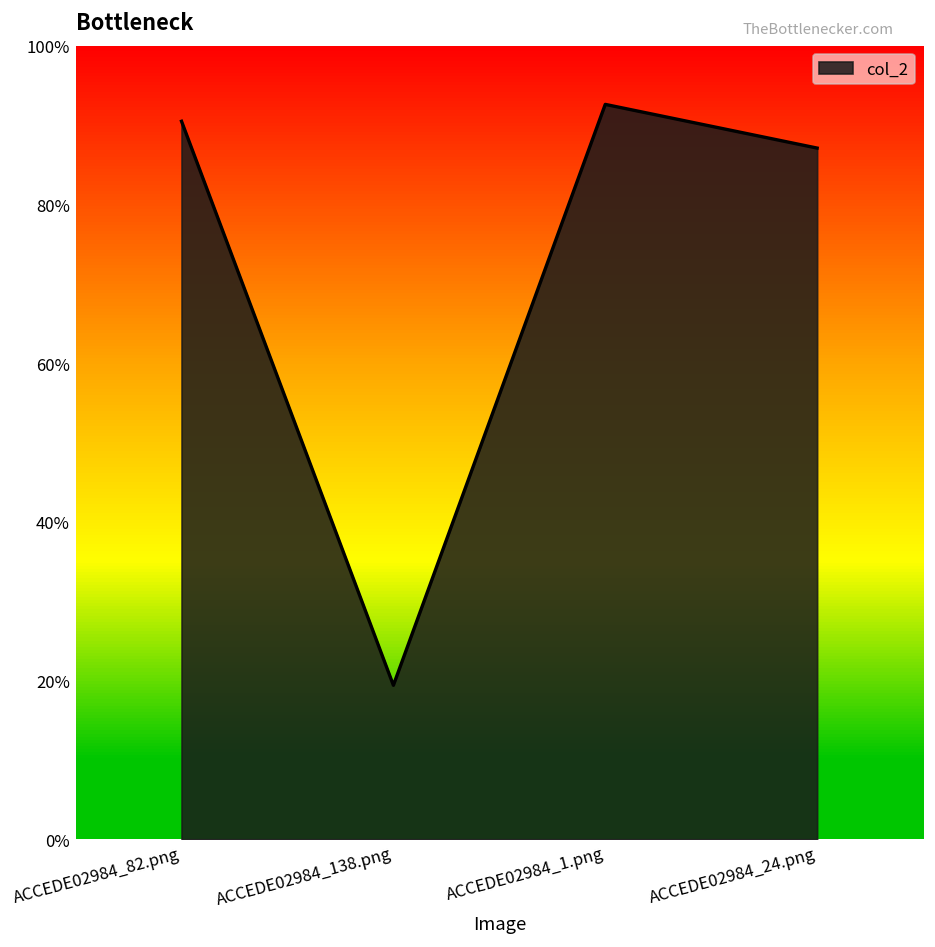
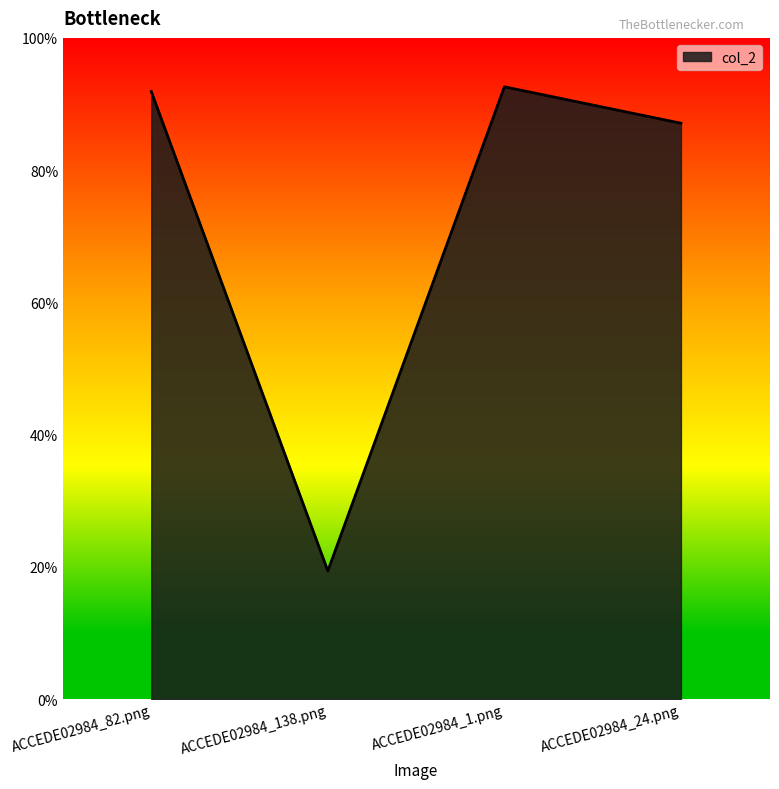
ACCEDE02984_82.png: 90% -> 92%
